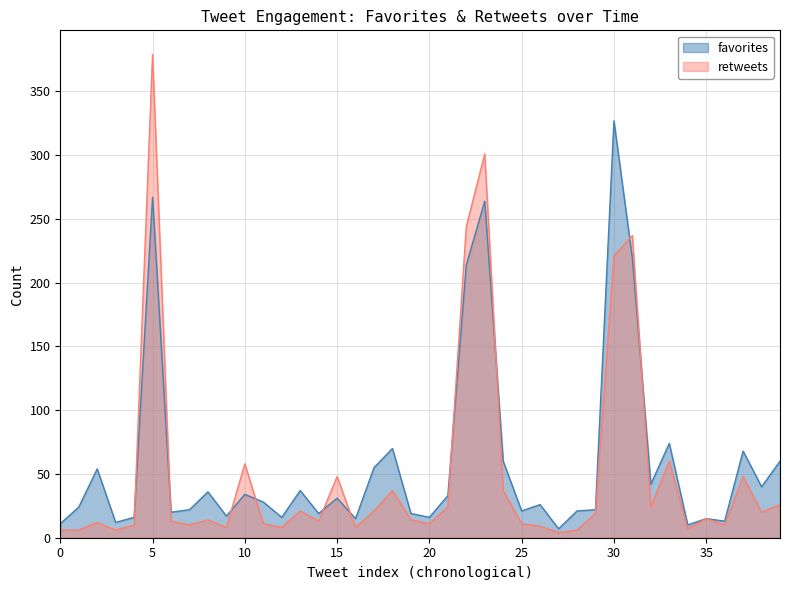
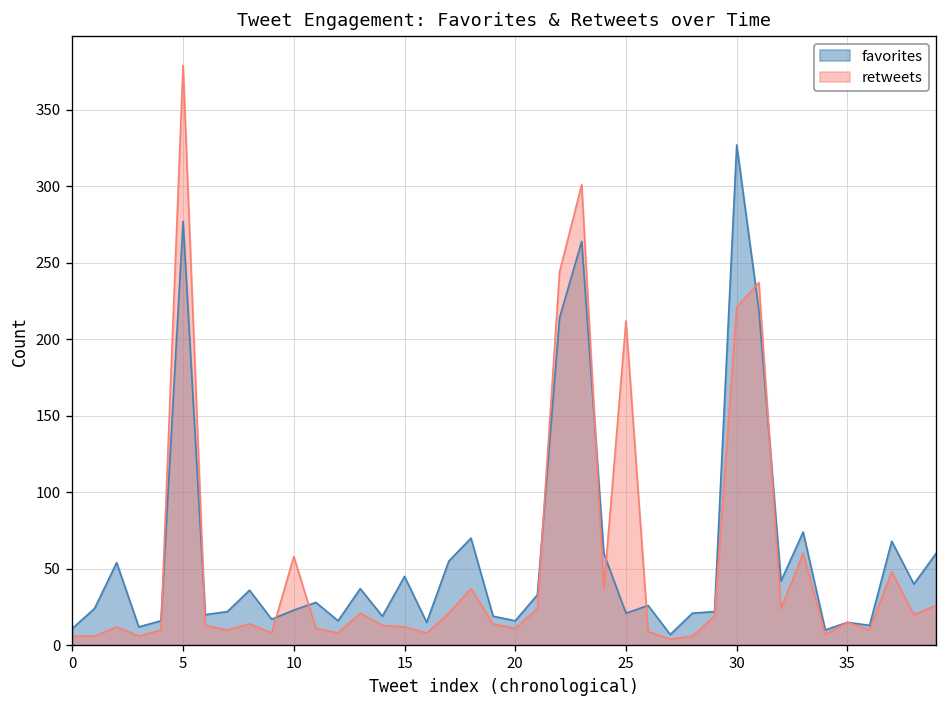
favorites, 5: 267 -> 277
favorites, 10: 34 -> 23
favorites, 15: 31 -> 45
retweets, 15: 48 -> 12
retweets, 25: 11 -> 212
